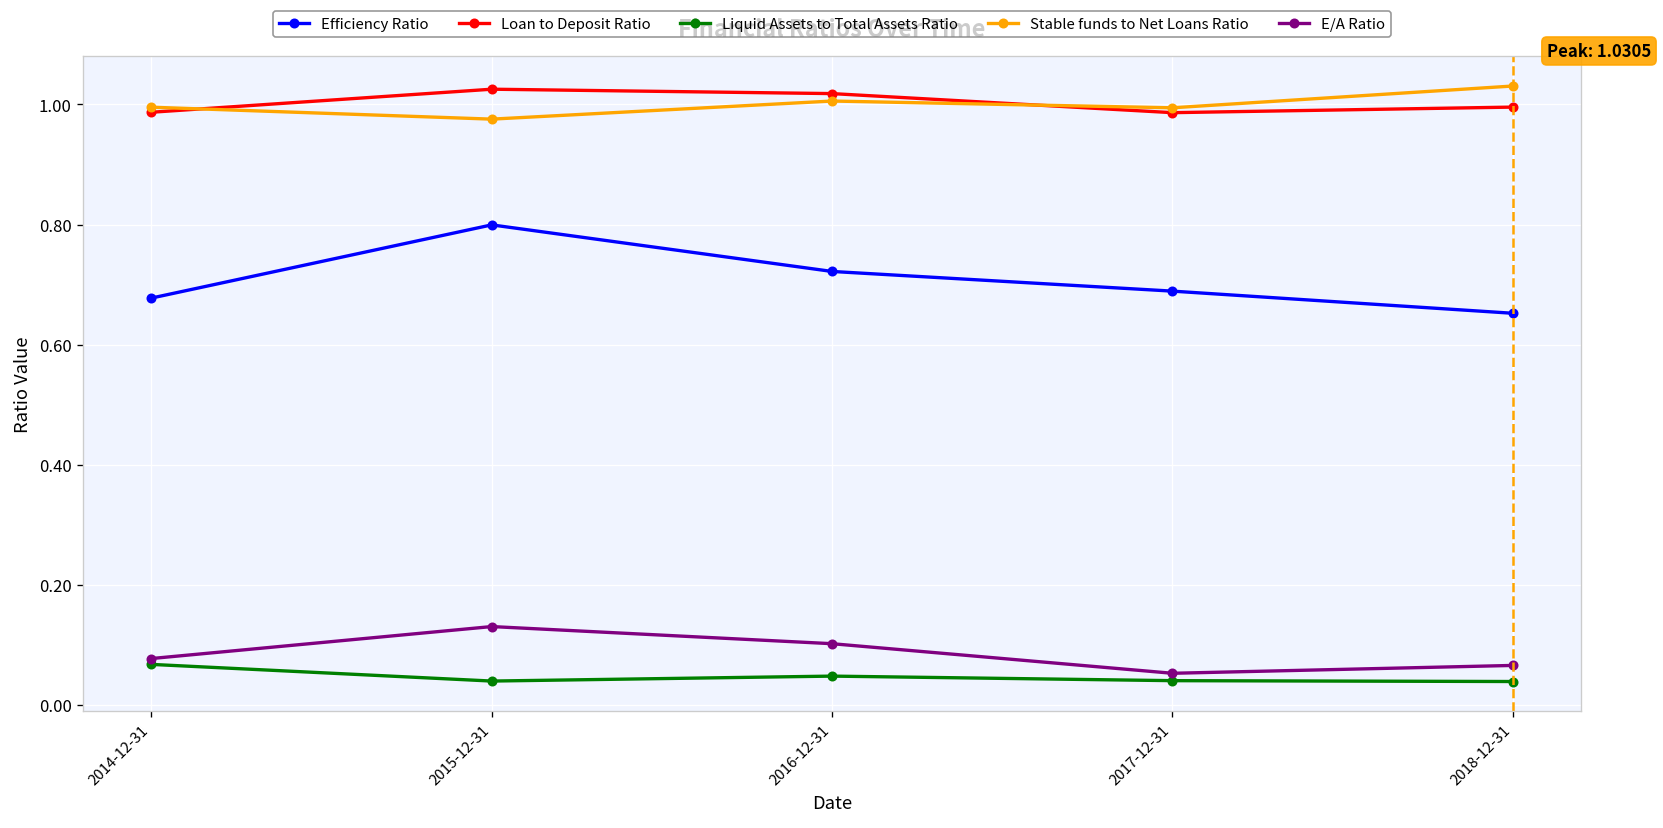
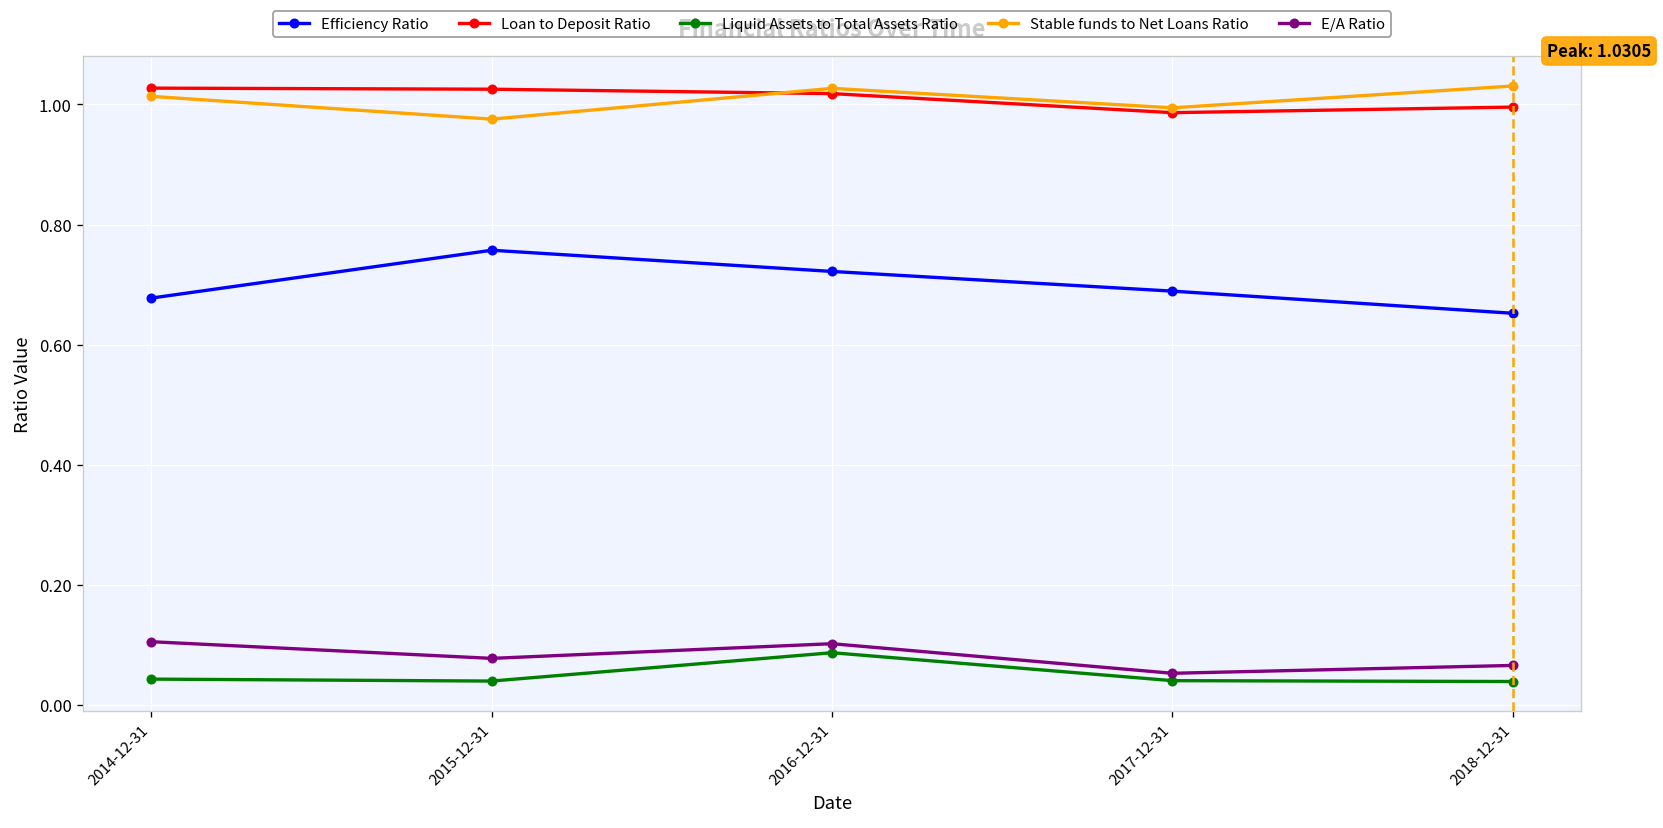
Loan to Deposit Ratio, 2014-12-31: 0.99 -> 1.03
Liquid Assets to Total Assets Ratio, 2014-12-31: 0.07 -> 0.04
Stable funds to Net Loans Ratio, 2014-12-31: 1.00 -> 1.01
E/A Ratio, 2014-12-31: 0.08 -> 0.11
Efficiency Ratio, 2015-12-31: 0.80 -> 0.76
E/A Ratio, 2015-12-31: 0.13 -> 0.08
Liquid Assets to Total Assets Ratio, 2016-12-31: 0.05 -> 0.09
Stable funds to Net Loans Ratio, 2016-12-31: 1.01 -> 1.03
